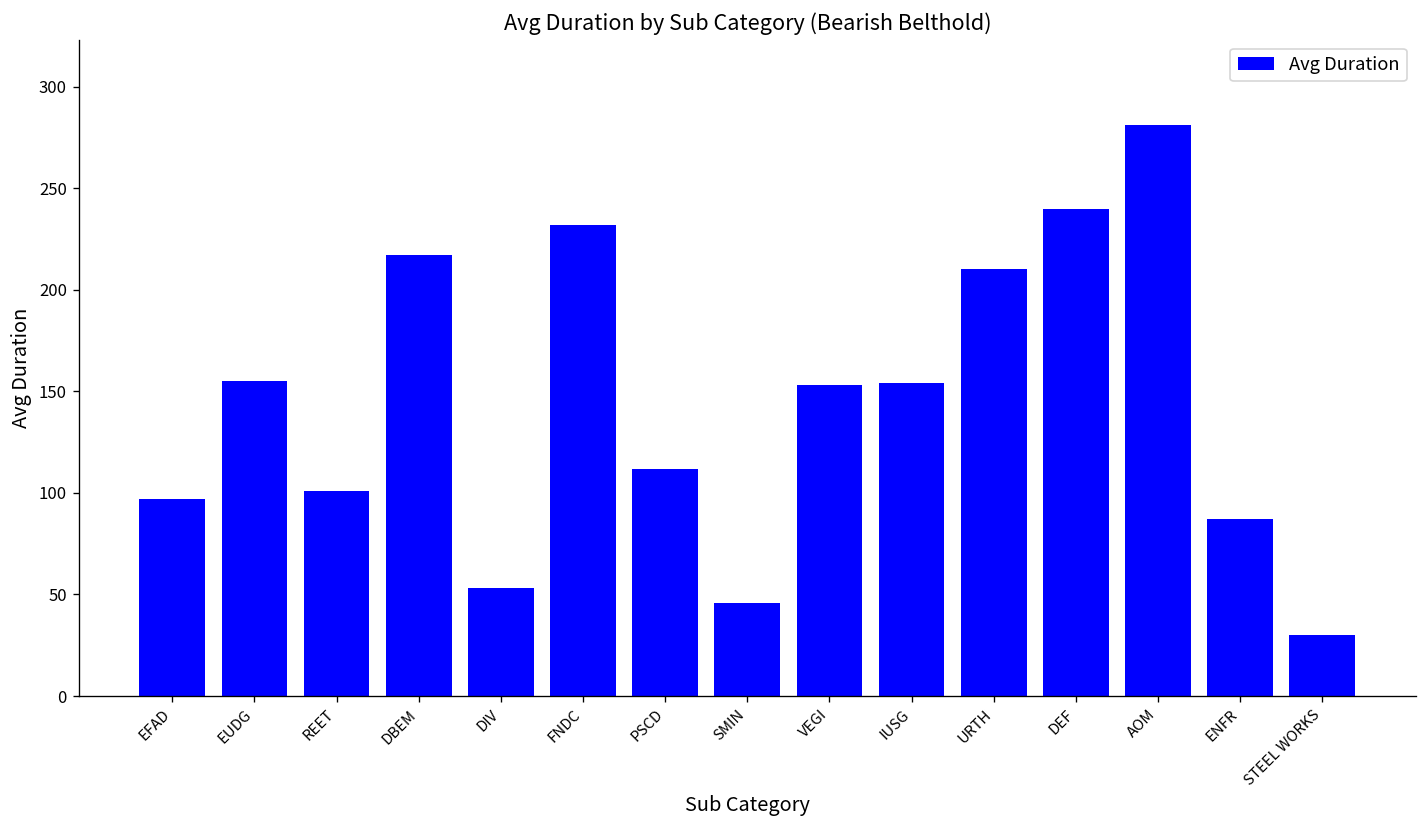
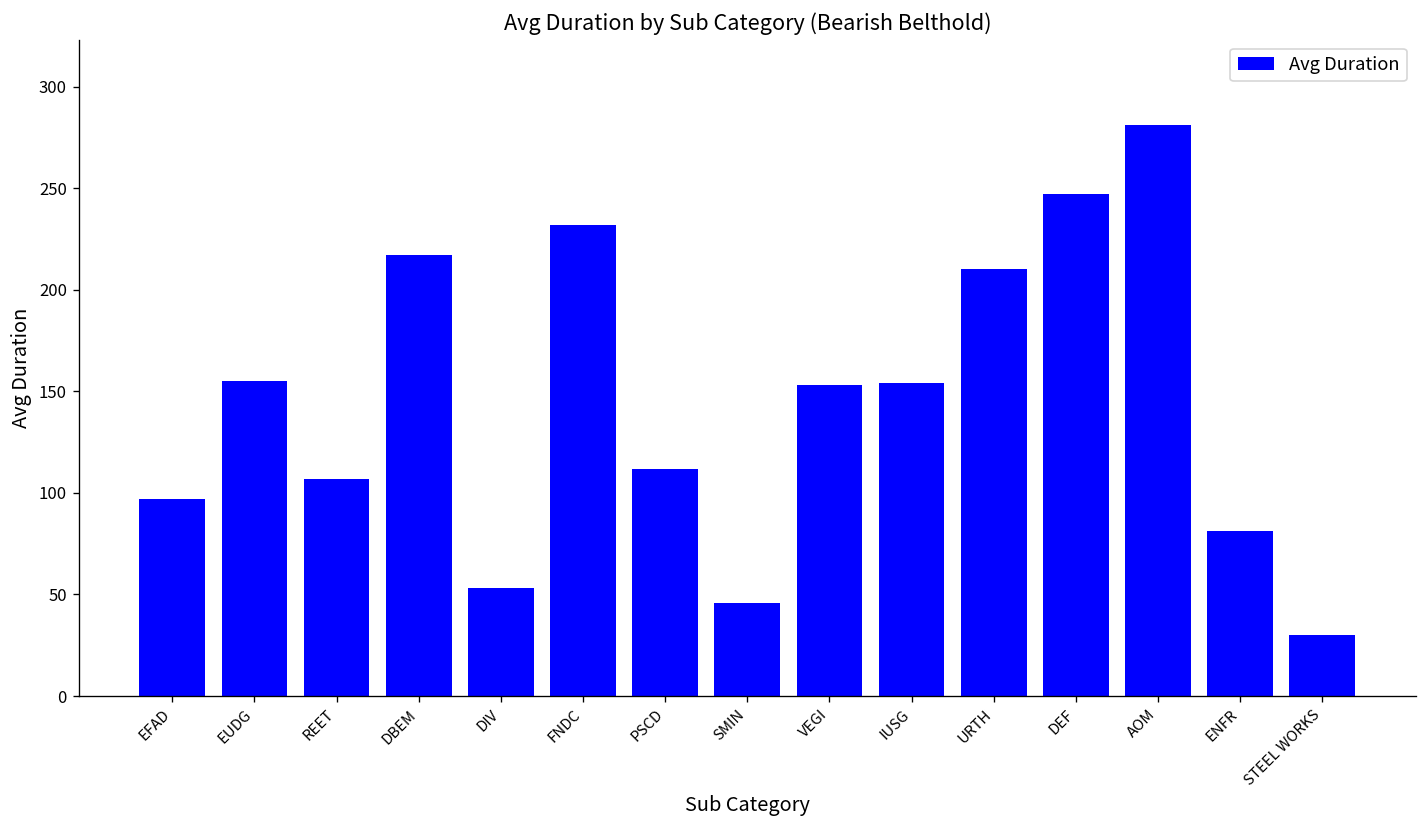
REET: 101 -> 107
DEF: 240 -> 247
ENFR: 87 -> 81
